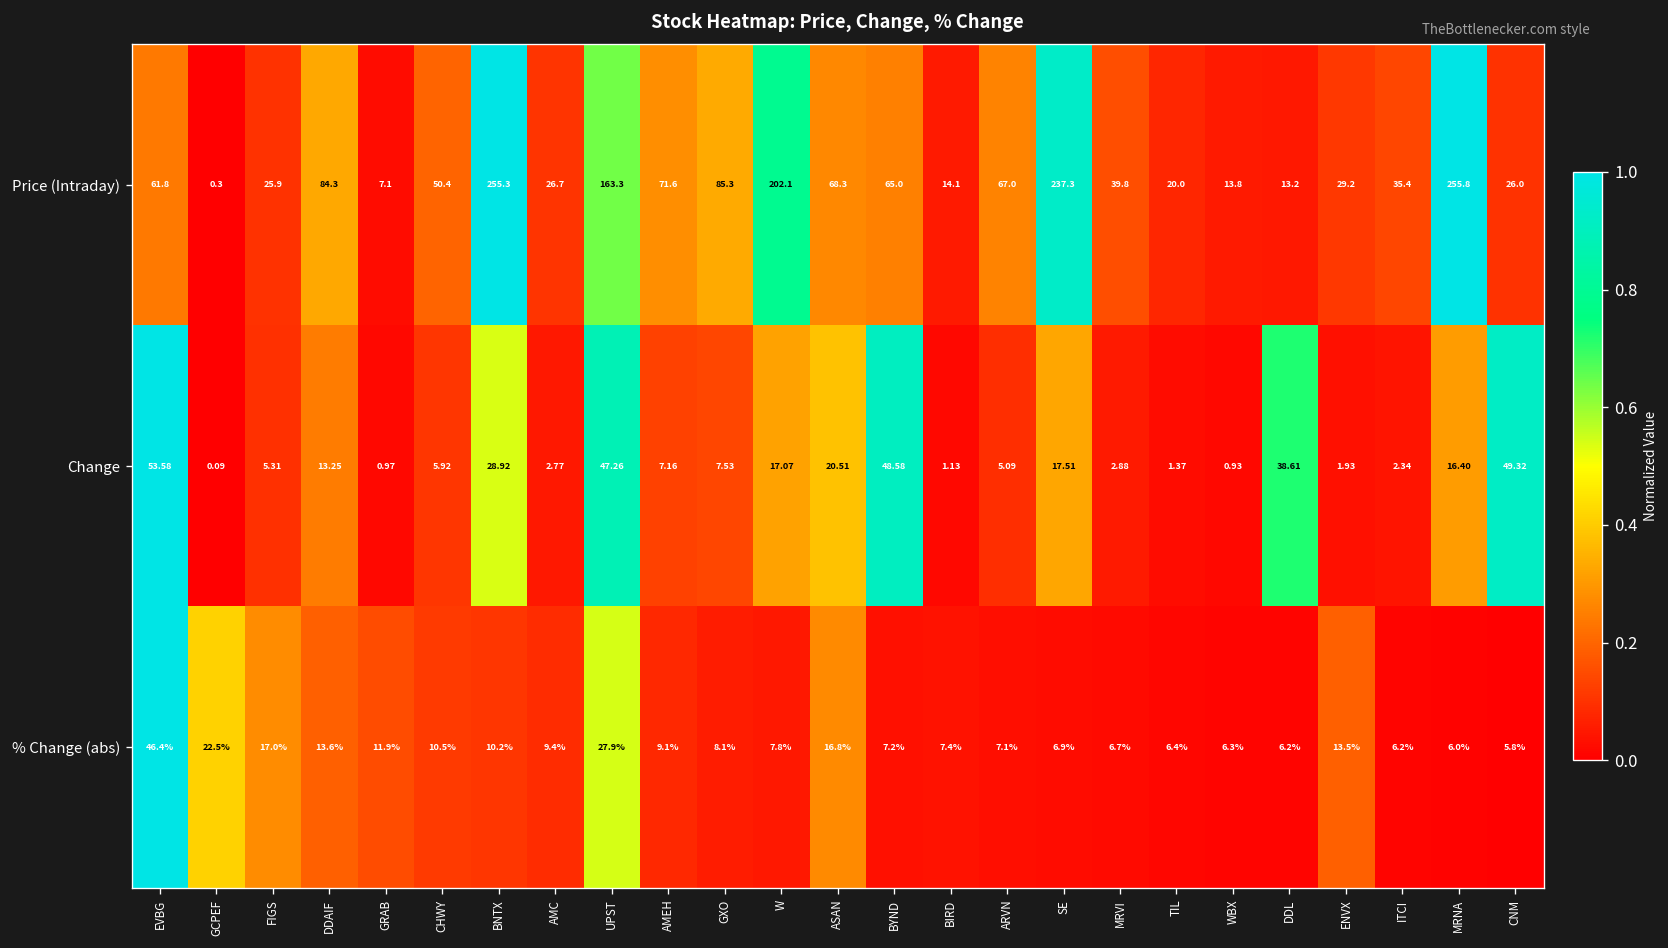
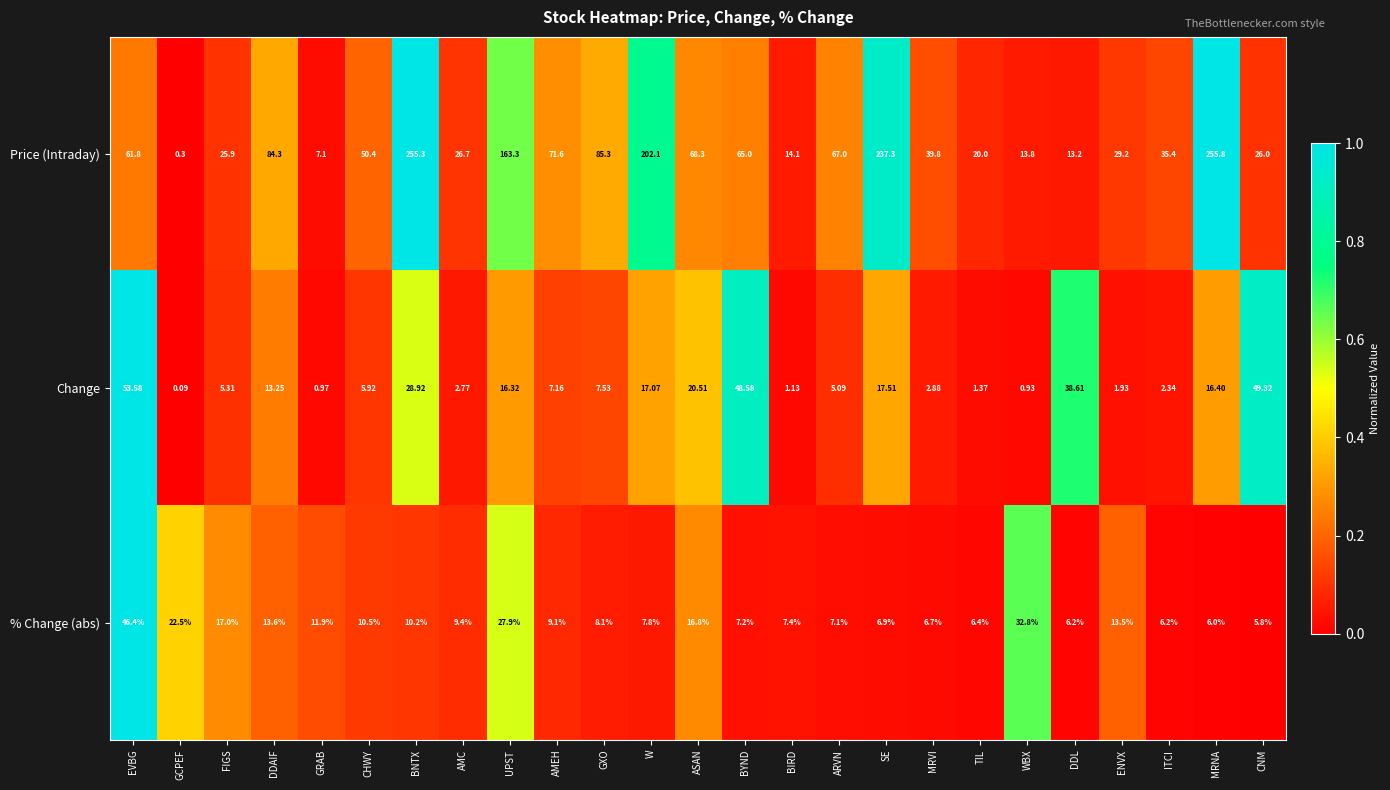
Change, UPST: 47.26 -> 16.32
% Change (abs), WBX: 6.3% -> 32.8%
